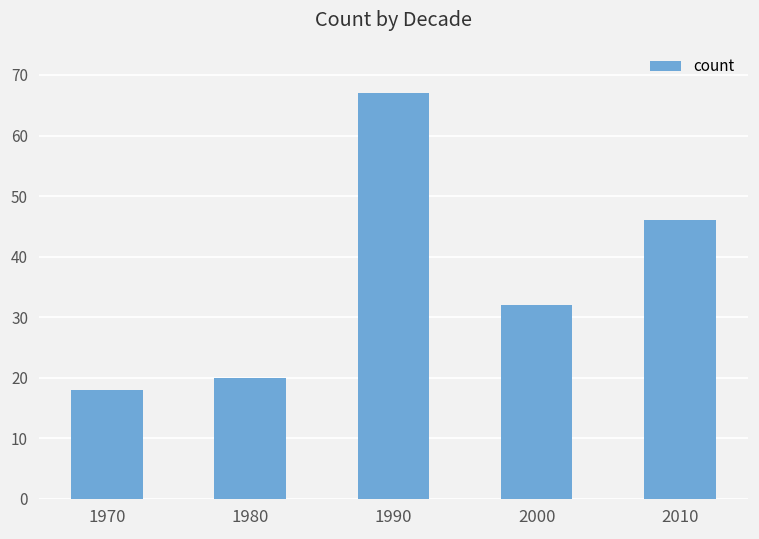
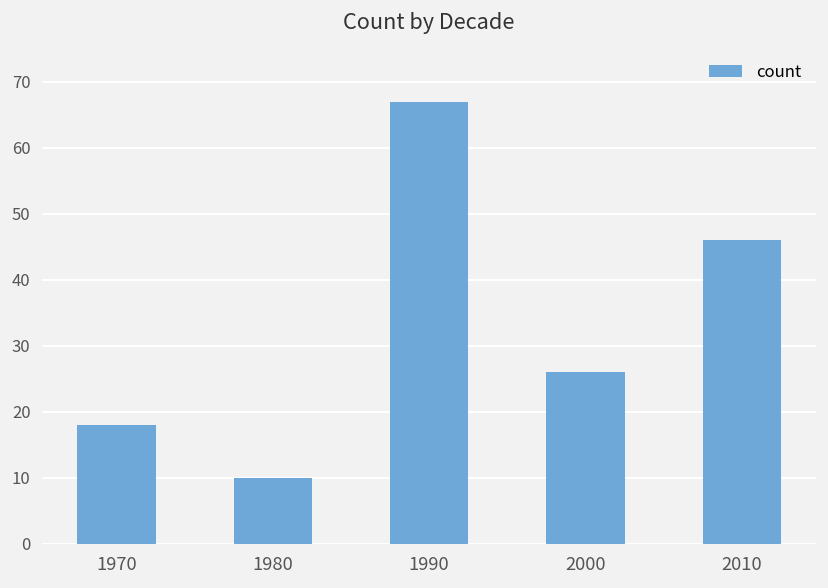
1980: 20 -> 10
2000: 32 -> 26
